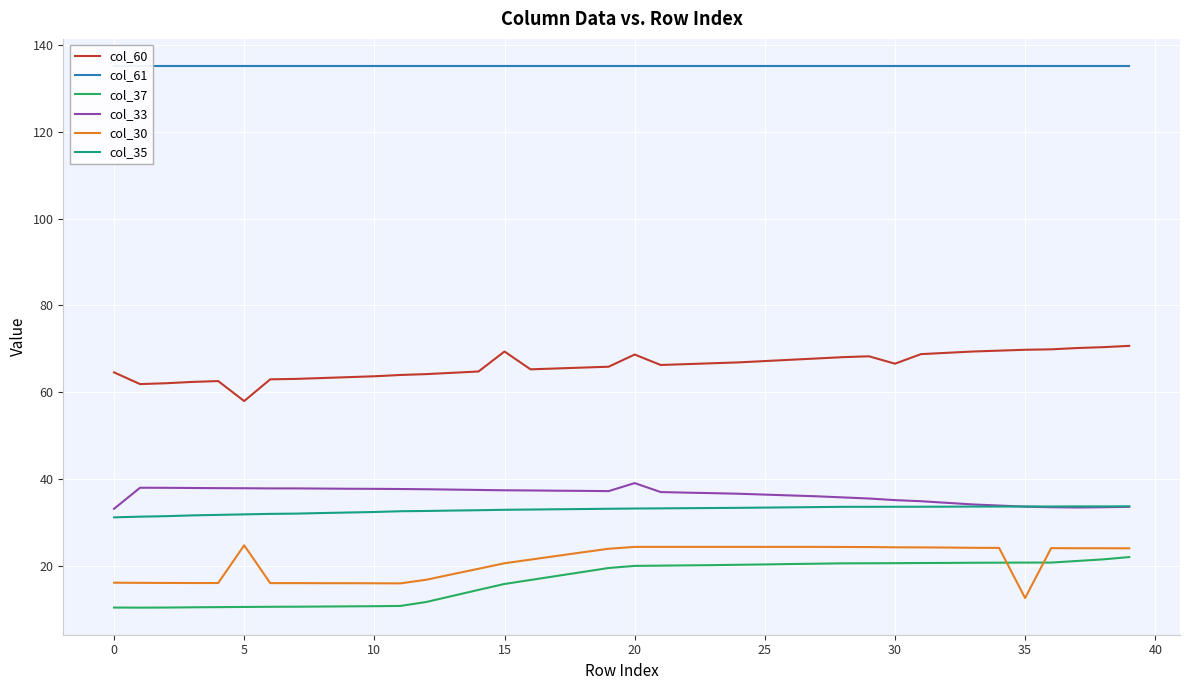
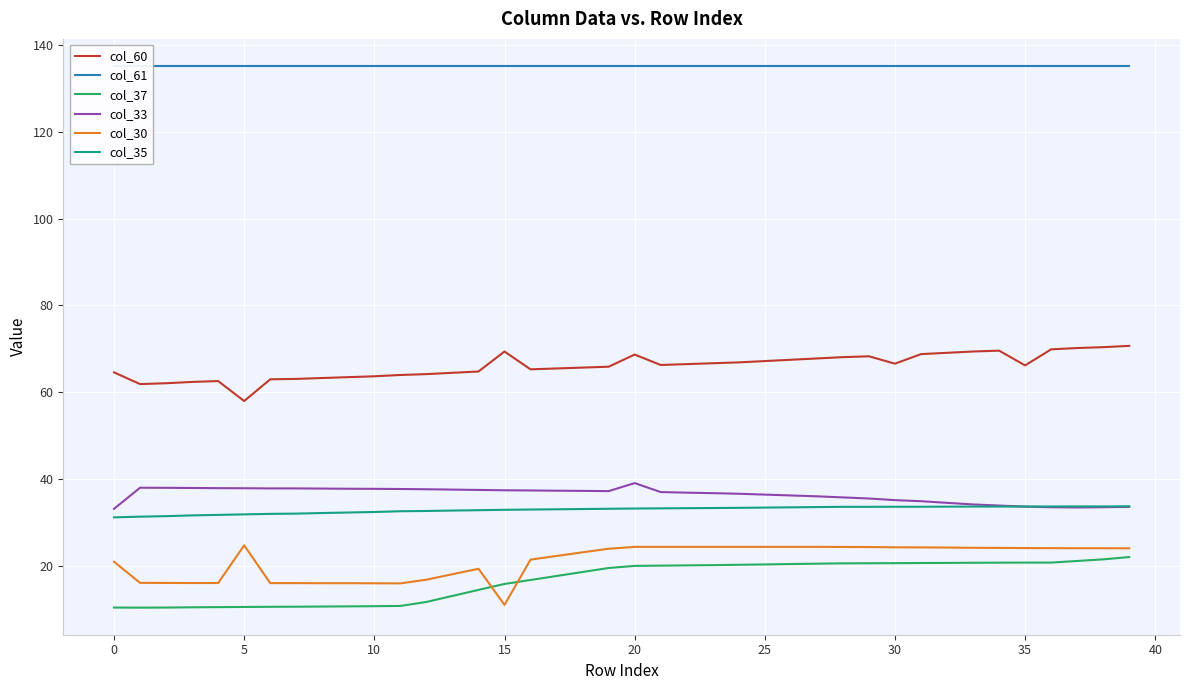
col_30, 0: 16 -> 21
col_30, 15: 21 -> 11
col_60, 35: 70 -> 66
col_30, 35: 13 -> 24
